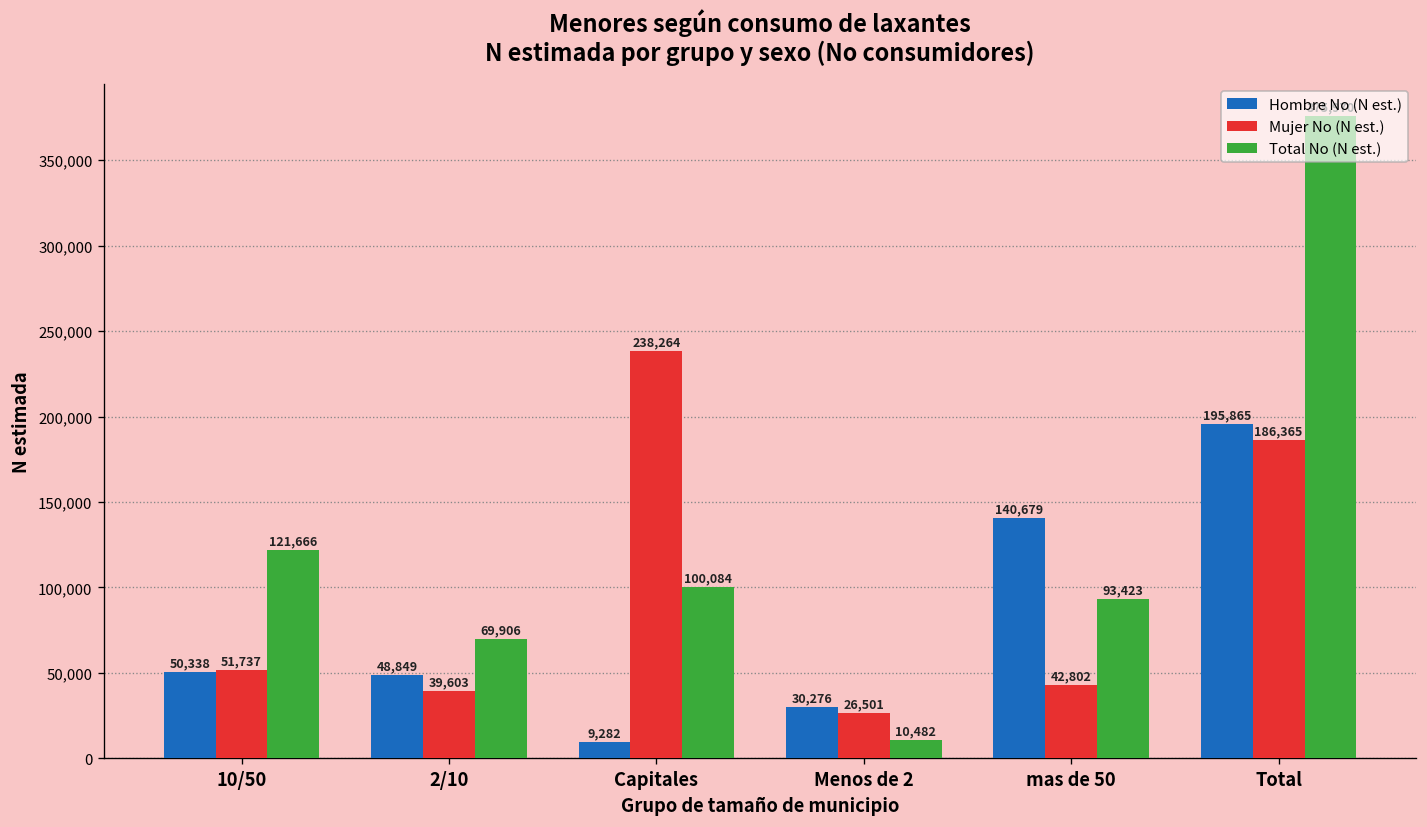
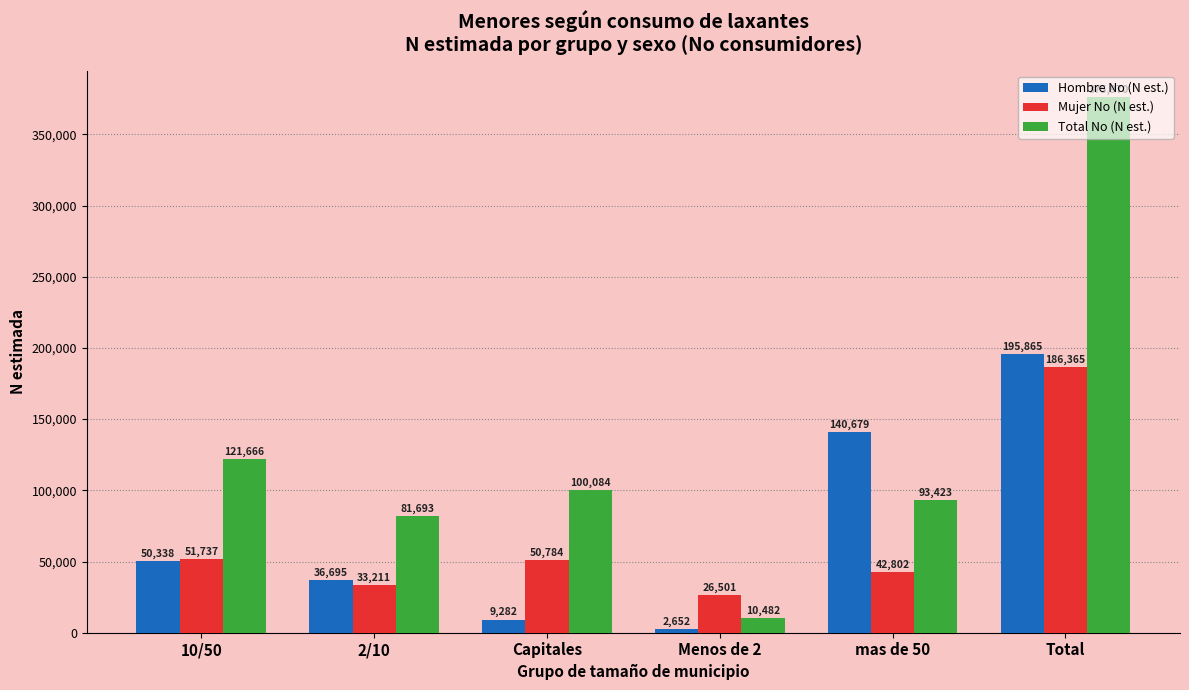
Hombre No (N est.), 2/10: 48,849 -> 36,695
Mujer No (N est.), 2/10: 39,603 -> 33,211
Total No (N est.), 2/10: 69,906 -> 81,693
Mujer No (N est.), Capitales: 238,264 -> 50,784
Hombre No (N est.), Menos de 2: 30,276 -> 2,652
